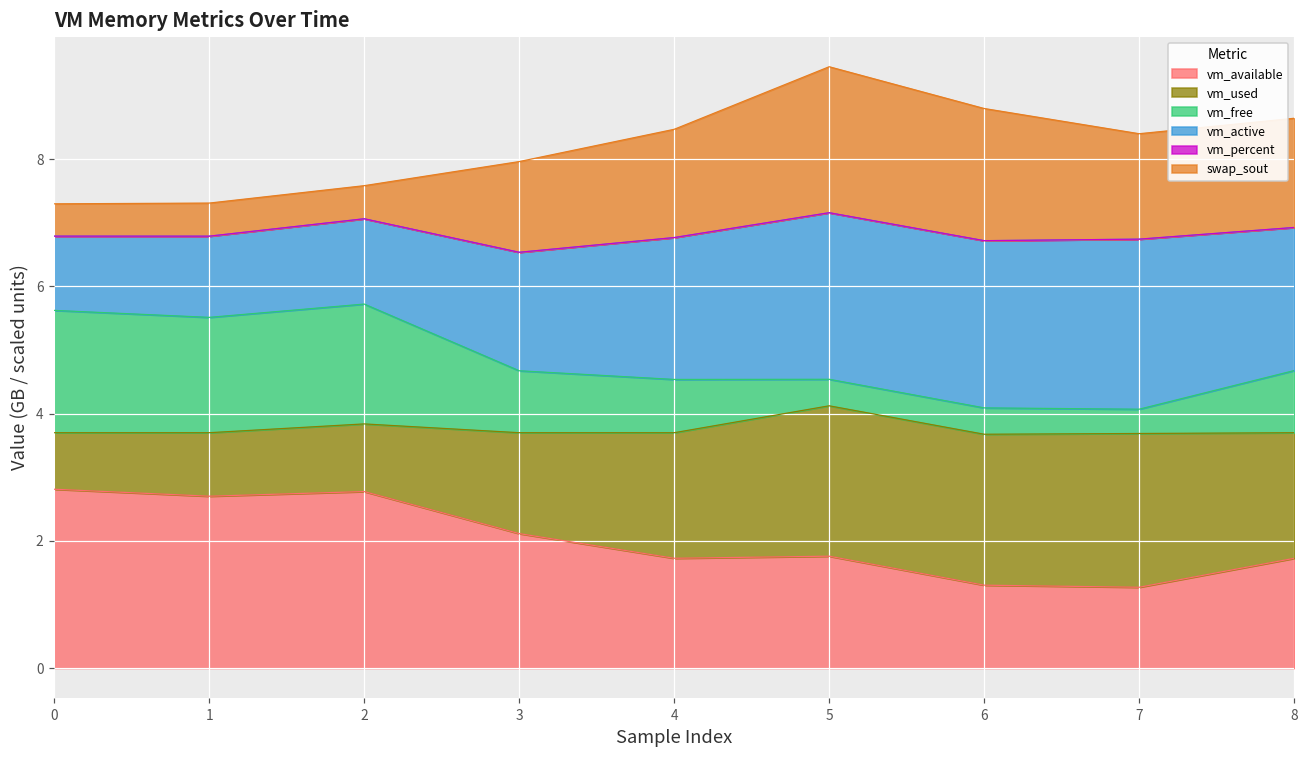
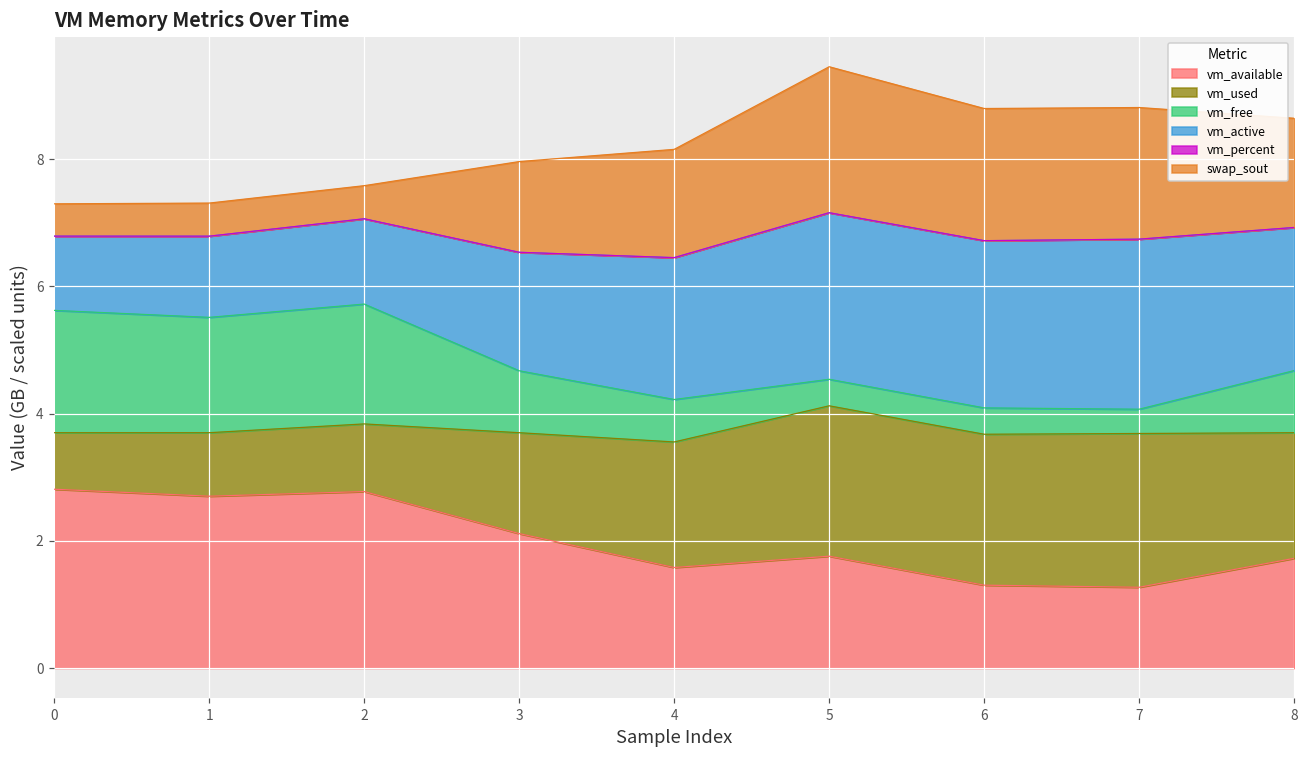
vm_available, 4: 1.7 -> 1.6
vm_free, 4: 0.8 -> 0.7
swap_sout, 7: 1.7 -> 2.1
